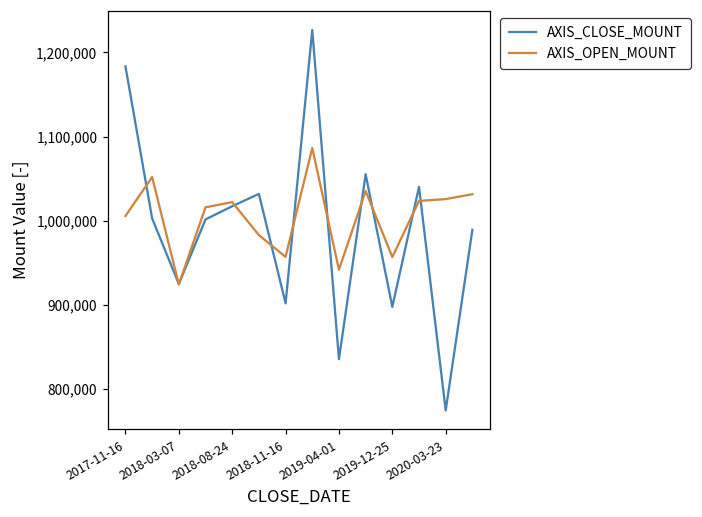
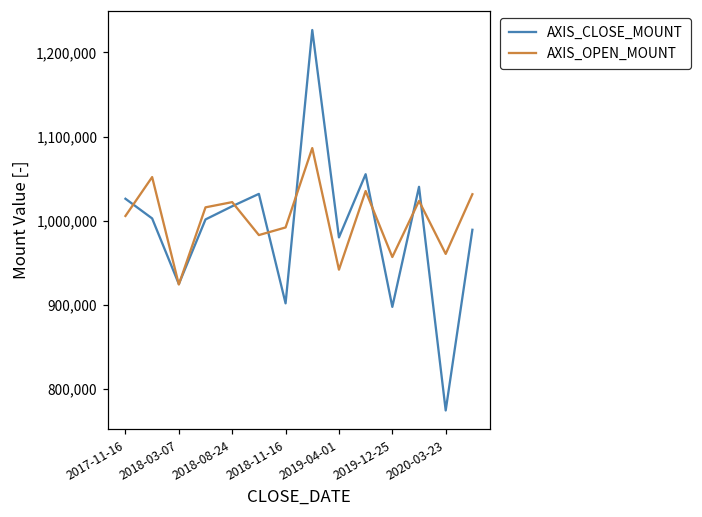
AXIS_CLOSE_MOUNT, 2017-11-16: 1,180,000 -> 1,030,000
AXIS_OPEN_MOUNT, 2018-11-16: 960,000 -> 990,000
AXIS_CLOSE_MOUNT, 2019-04-01: 840,000 -> 980,000
AXIS_OPEN_MOUNT, 2020-03-23: 1,030,000 -> 960,000
